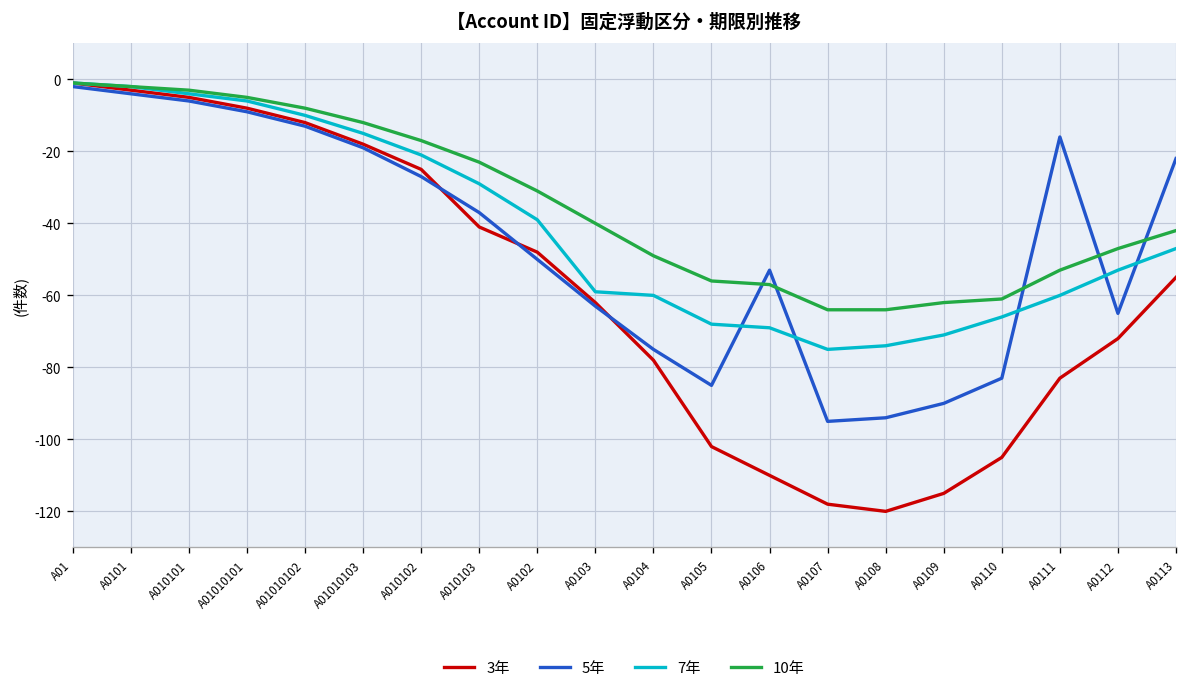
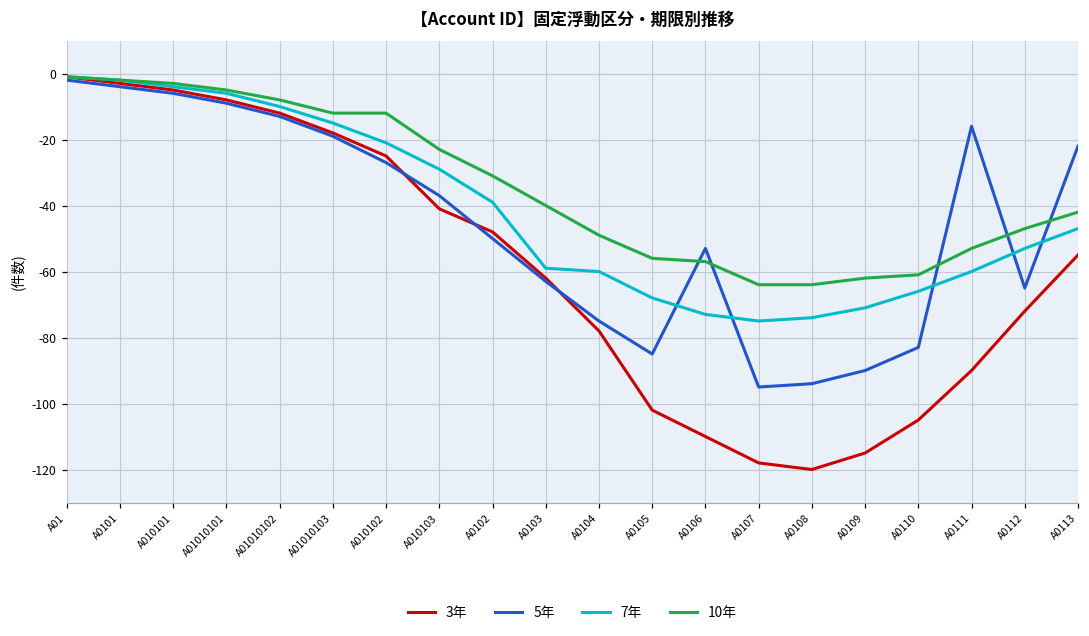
10年, A010102: -17 -> -12
7年, A0106: -69 -> -73
3年, A0111: -83 -> -90
